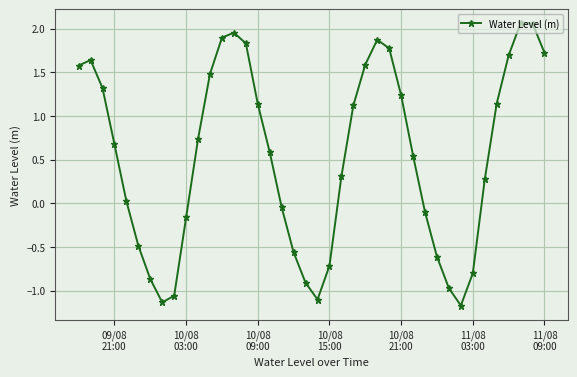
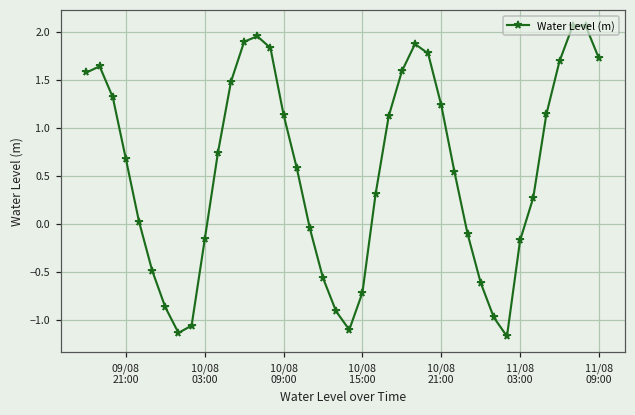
11/08 03:00: -0.8 -> -0.2
